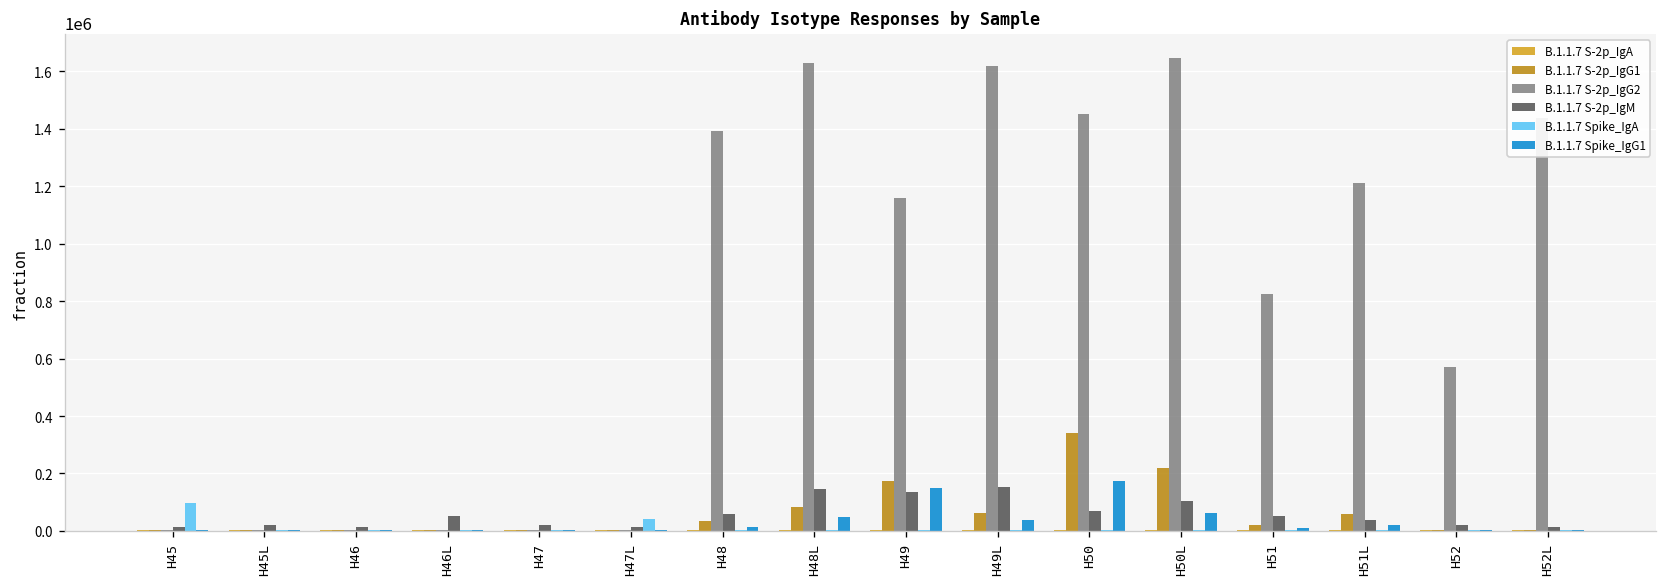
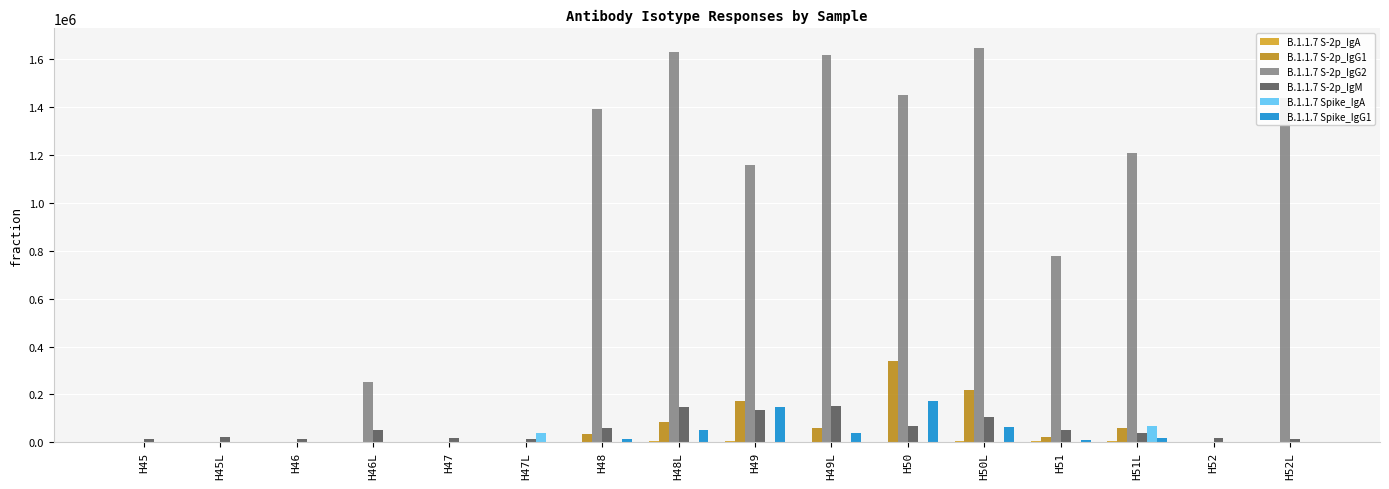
B.1.1.7 Spike_IgA, H45: 100000 -> 0
B.1.1.7 S-2p_IgG2, H46L: 0 -> 250000
B.1.1.7 S-2p_IgG2, H51: 820000 -> 780000
B.1.1.7 Spike_IgA, H51L: 0 -> 70000
B.1.1.7 S-2p_IgG2, H52: 570000 -> 0
